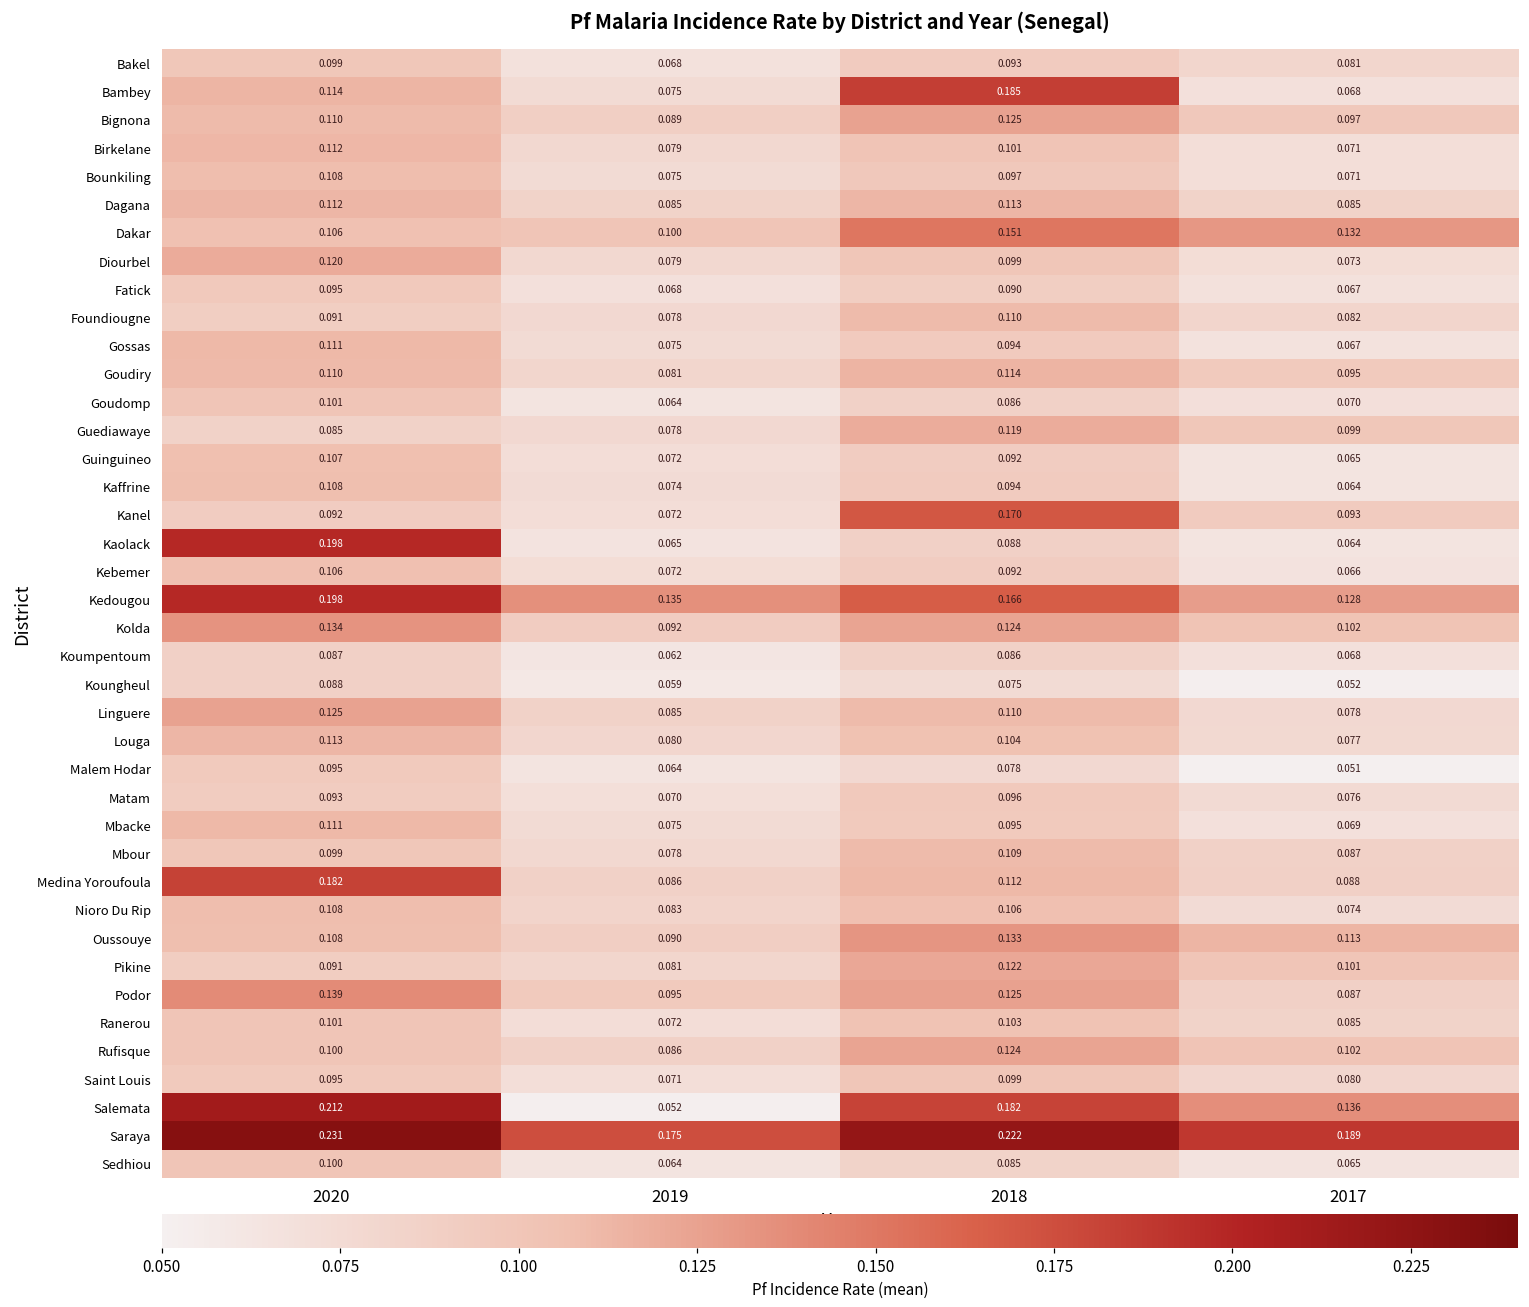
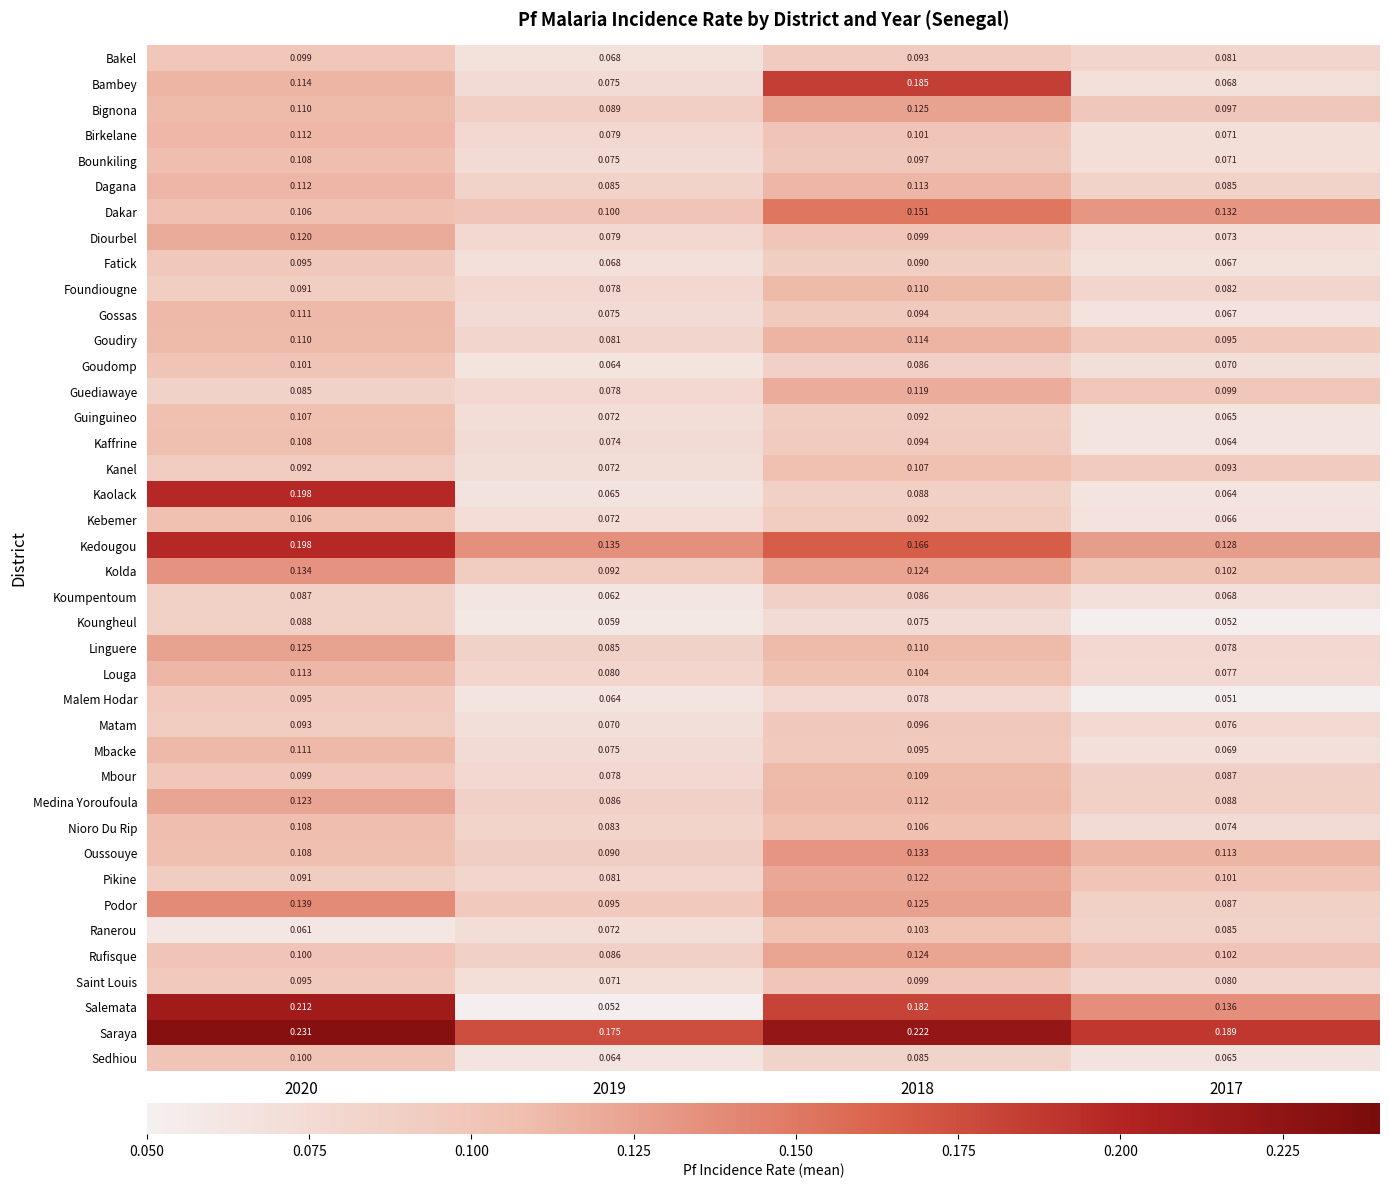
Kanel, 2018: 0.170 -> 0.107
Medina Yoroufoula, 2020: 0.182 -> 0.123
Ranerou, 2020: 0.101 -> 0.061
